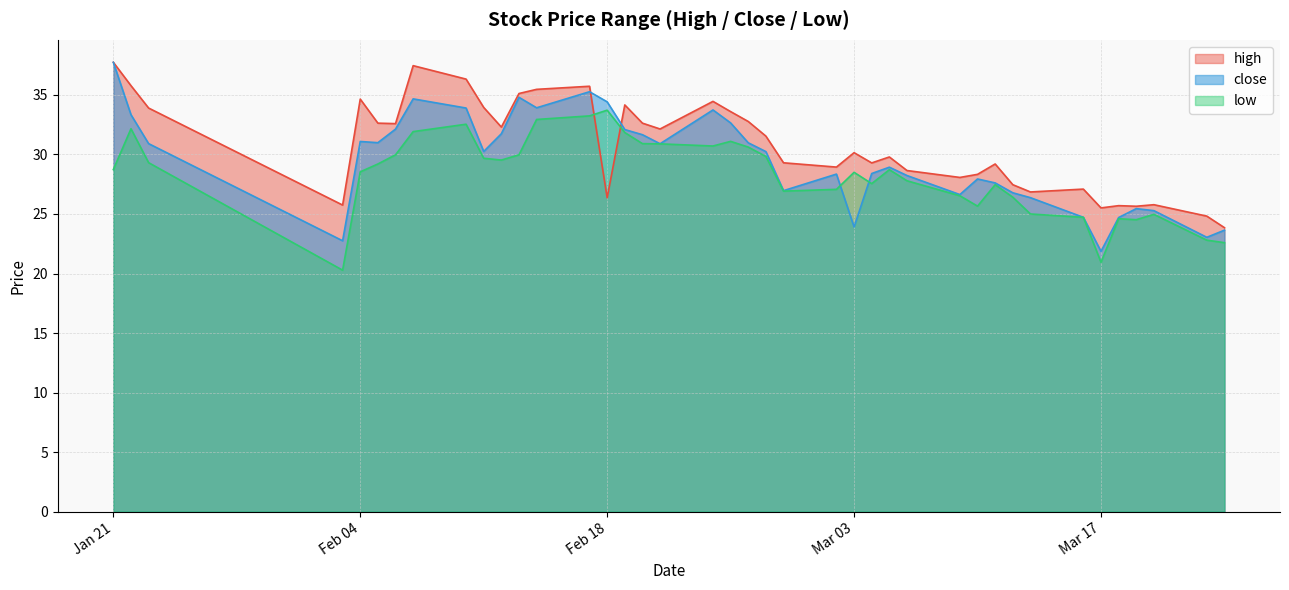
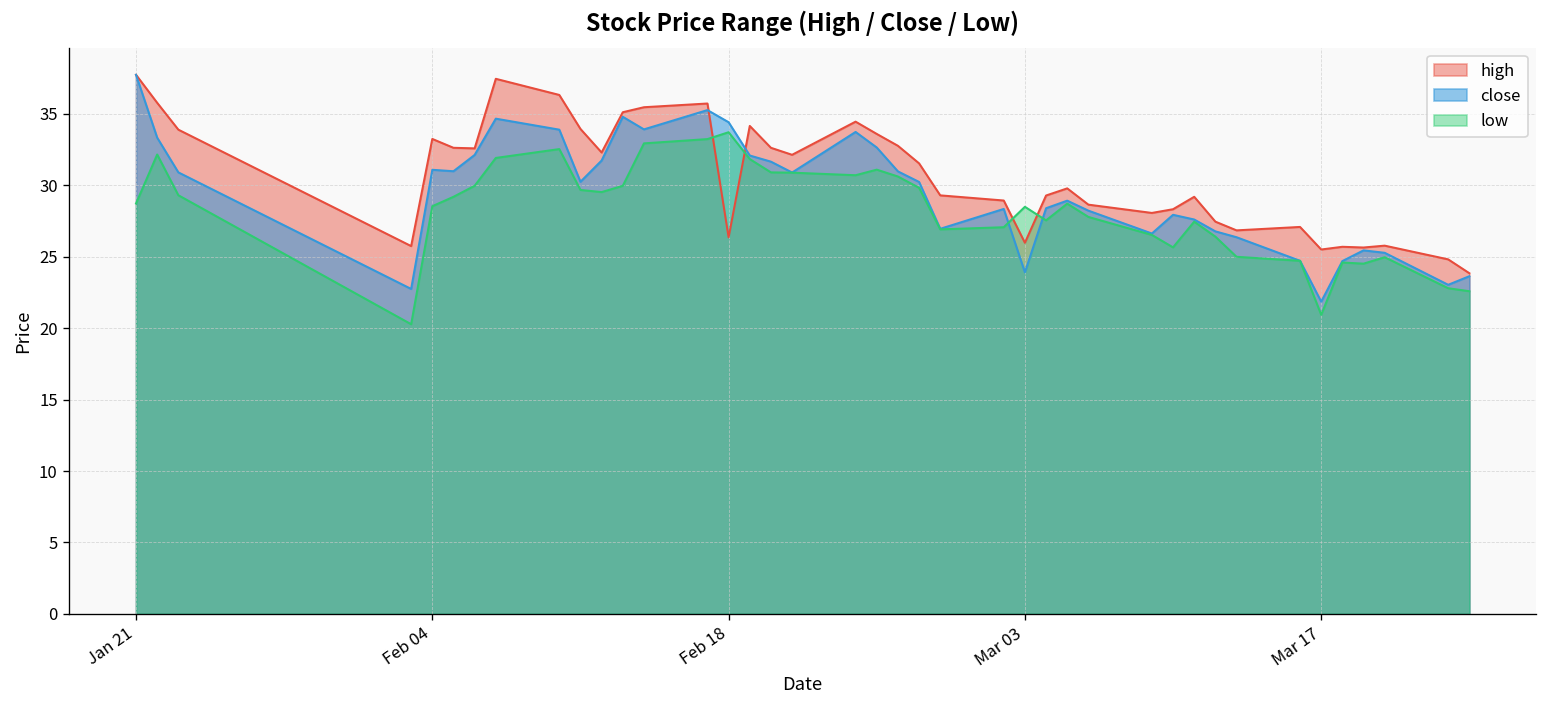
high, Feb 04: 34.7 -> 33.3
high, Mar 03: 30.2 -> 26.0
